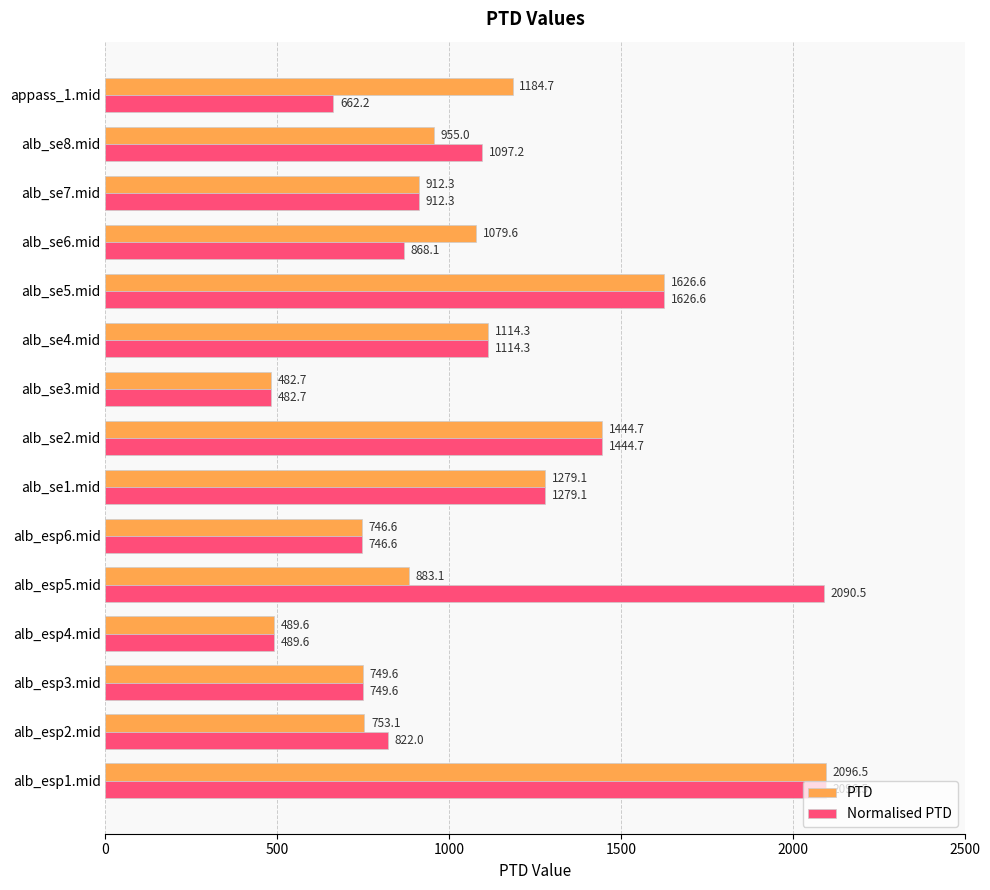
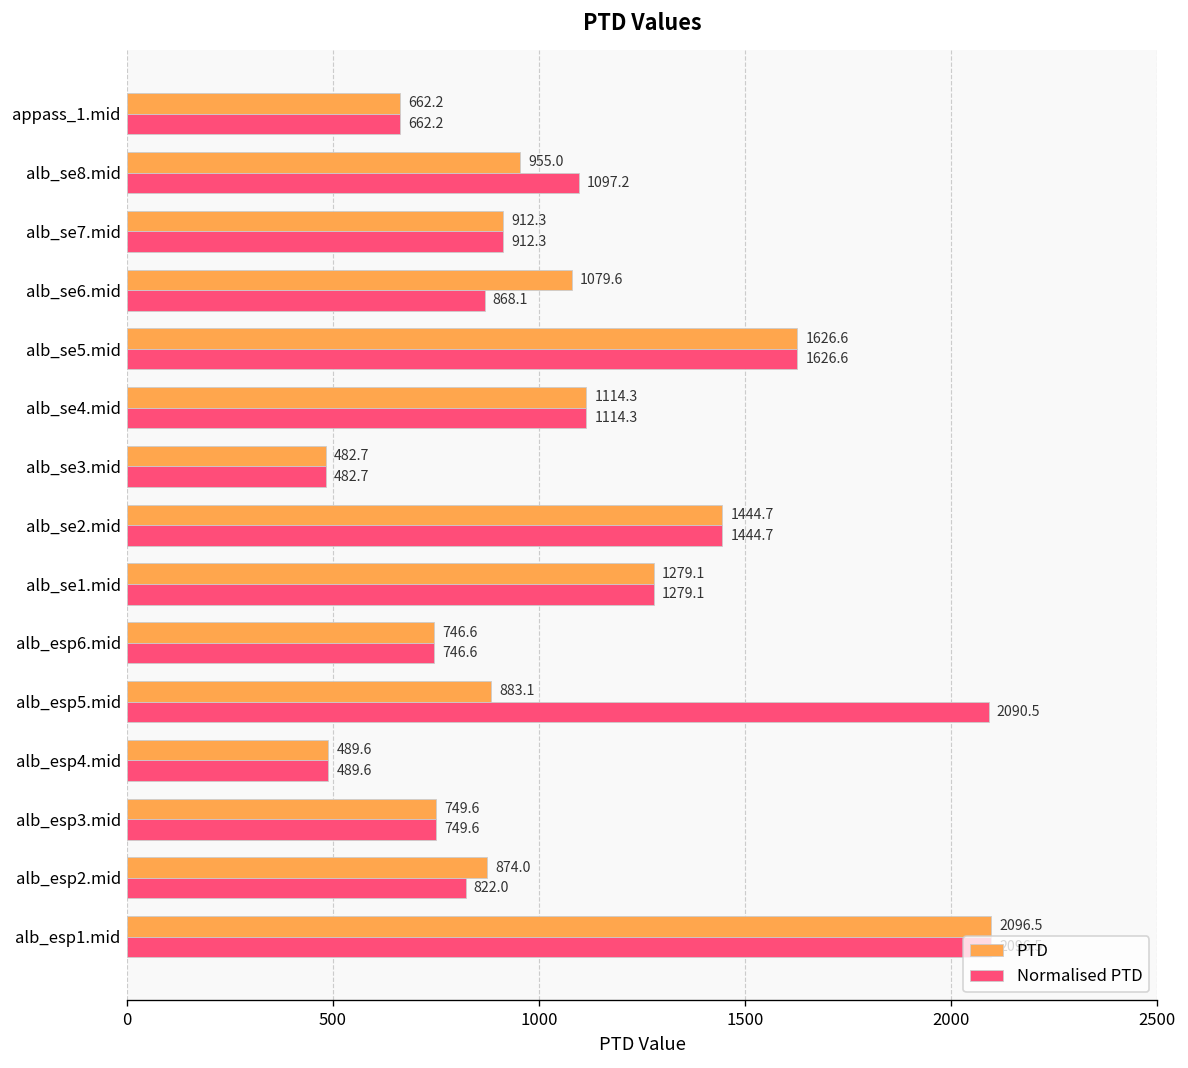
PTD, appass_1.mid: 1184.7 -> 662.2
PTD, alb_esp2.mid: 753.1 -> 874.0
